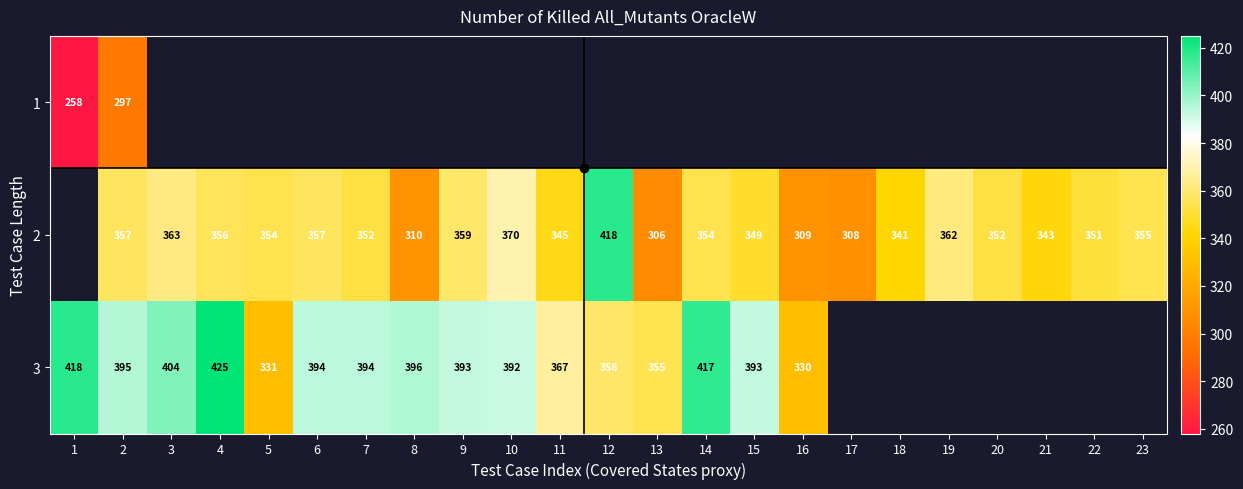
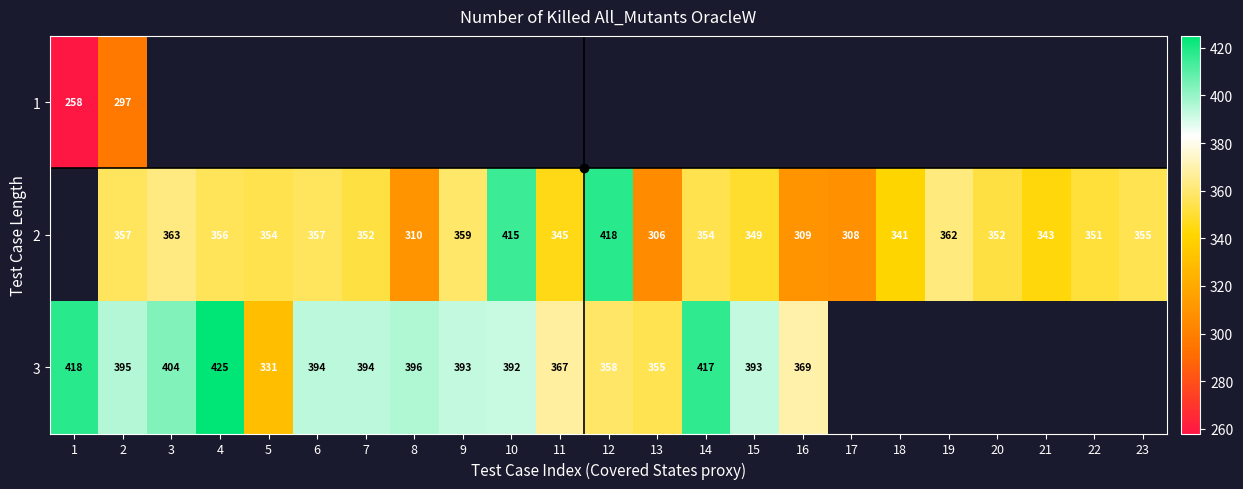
2, 10: 370 -> 415
3, 16: 330 -> 369
